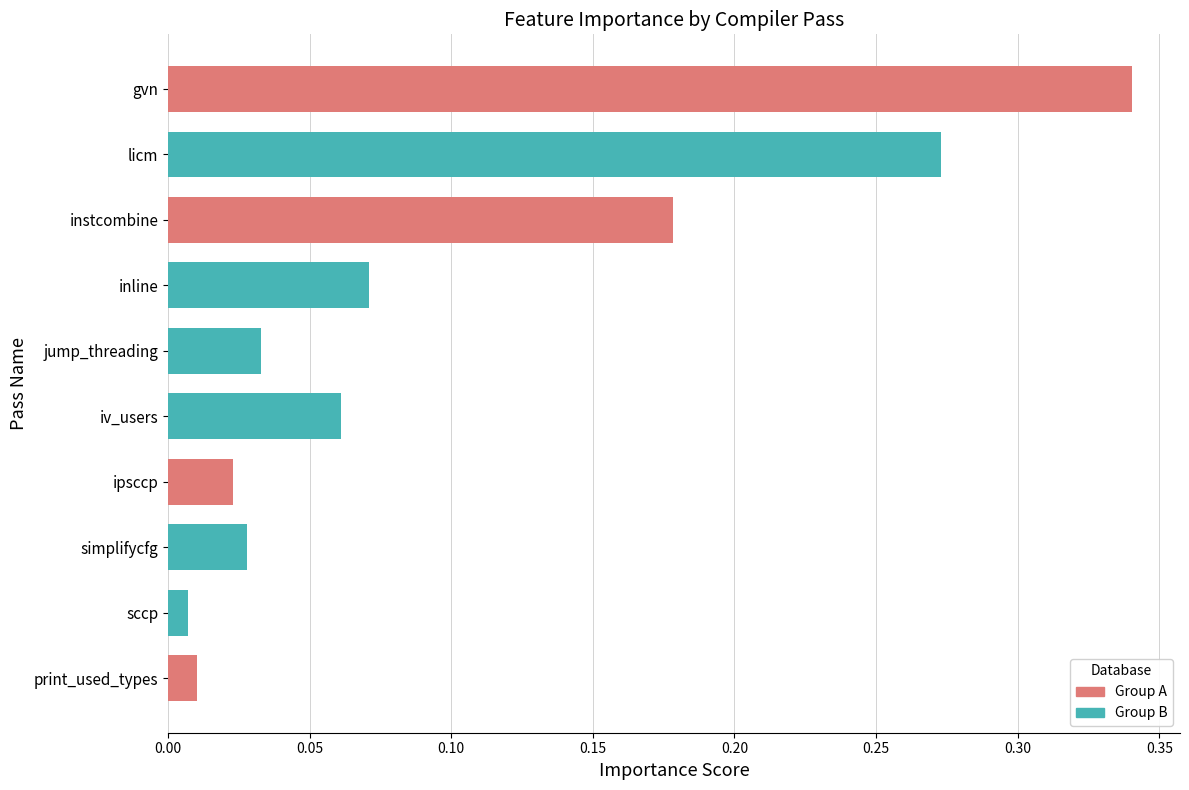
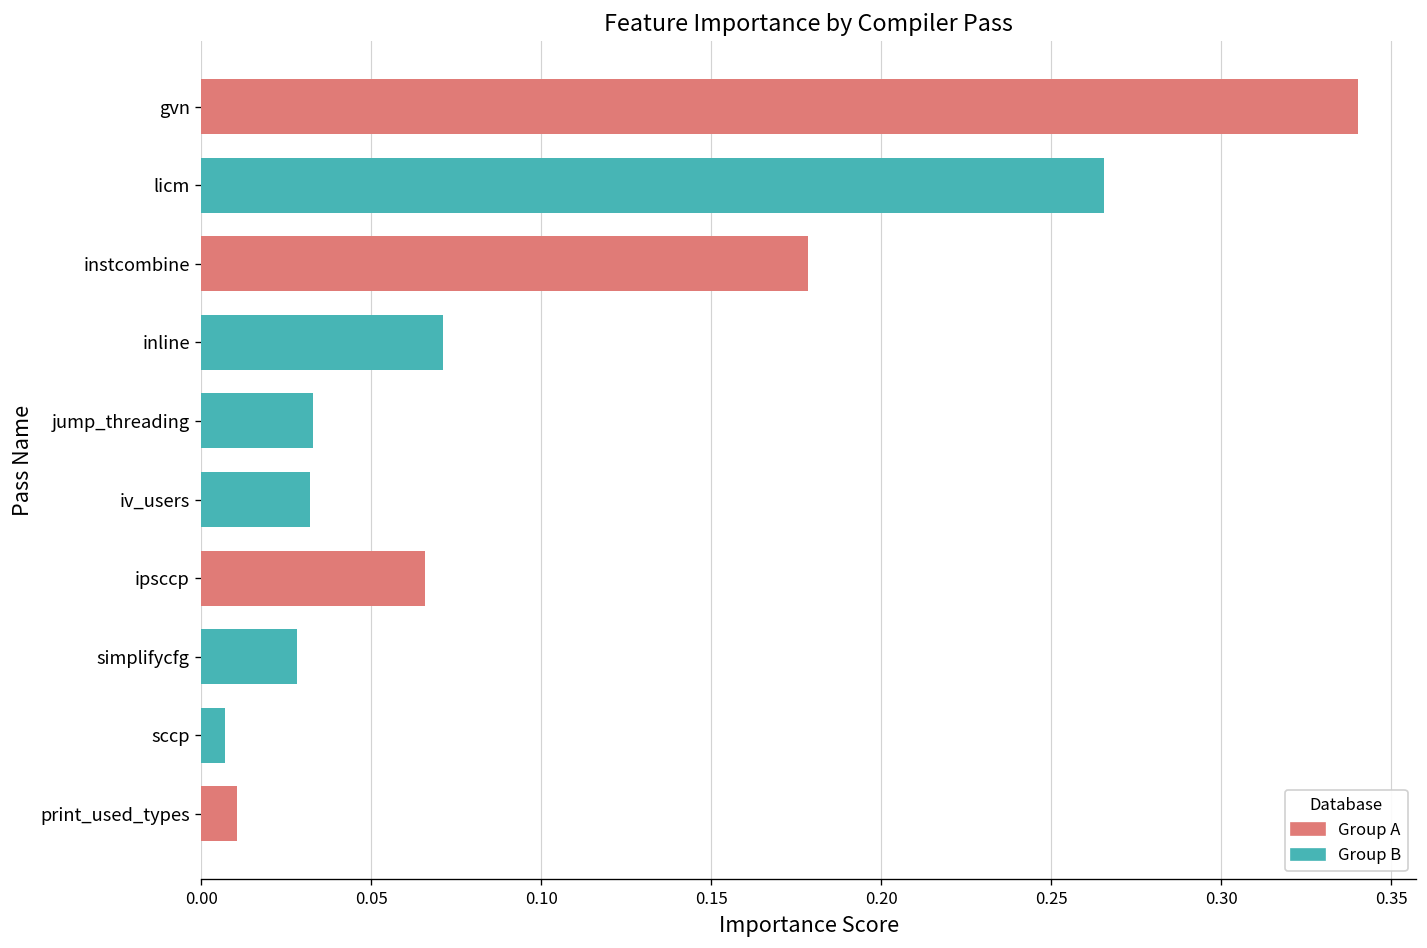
licm: 0.273 -> 0.266
iv_users: 0.061 -> 0.032
ipsccp: 0.023 -> 0.066
